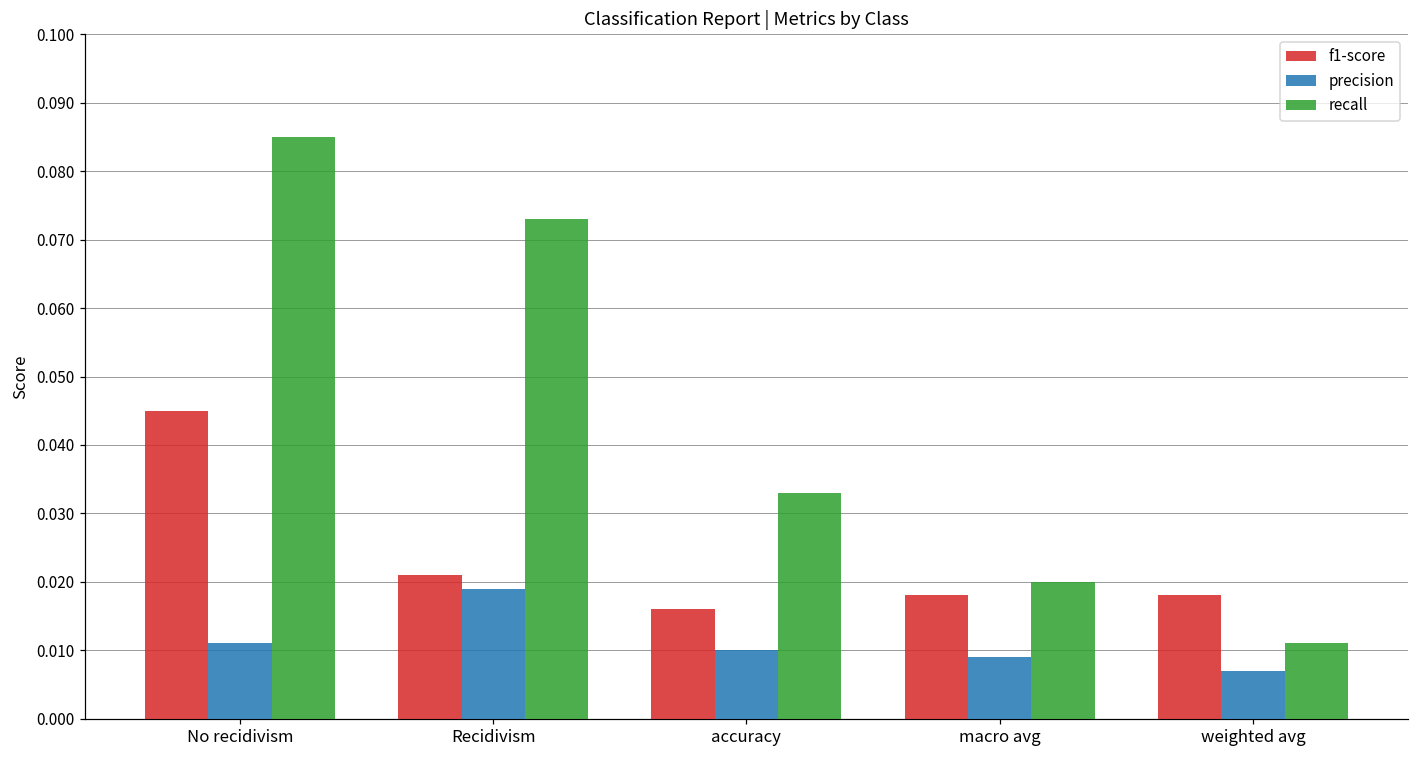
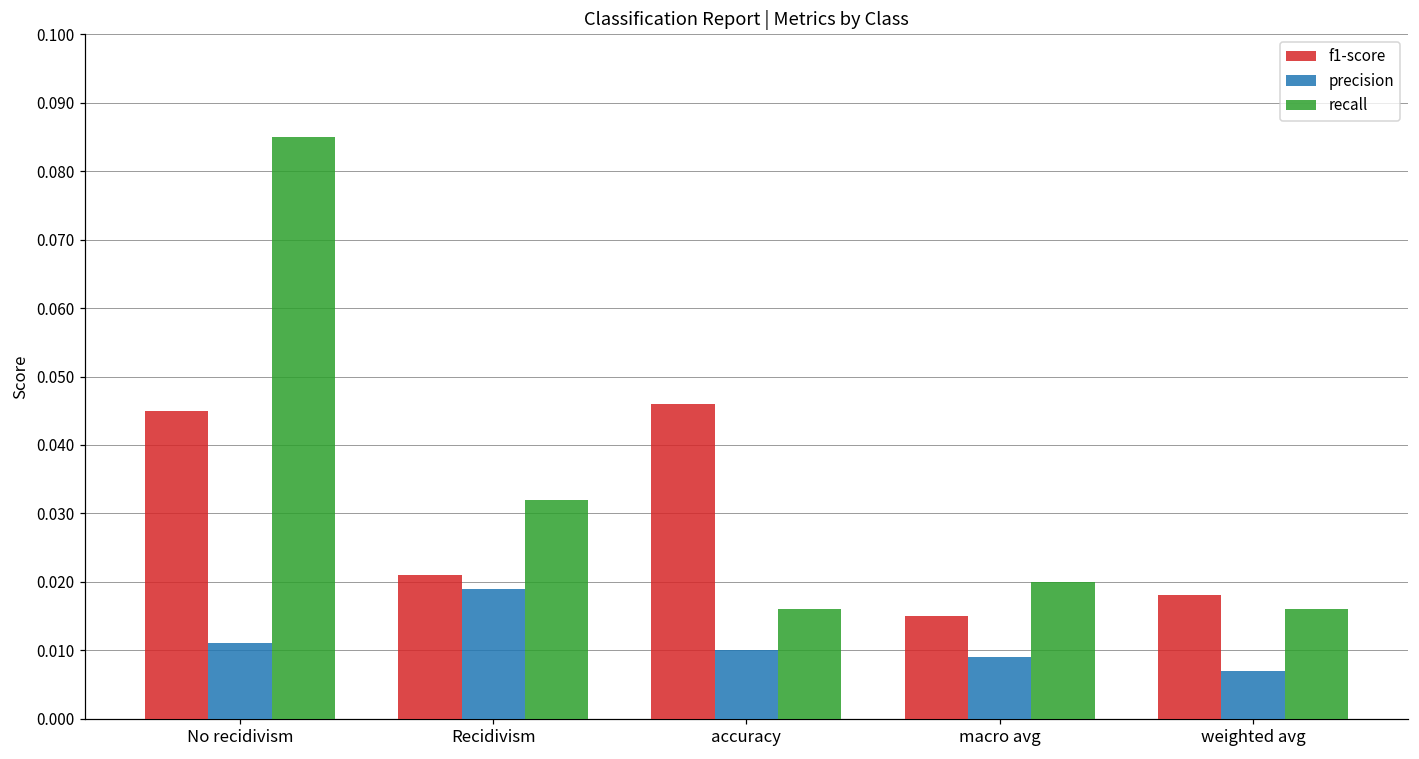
recall, Recidivism: 0.073 -> 0.032
f1-score, accuracy: 0.016 -> 0.046
recall, accuracy: 0.033 -> 0.016
f1-score, macro avg: 0.018 -> 0.015
recall, weighted avg: 0.011 -> 0.016
